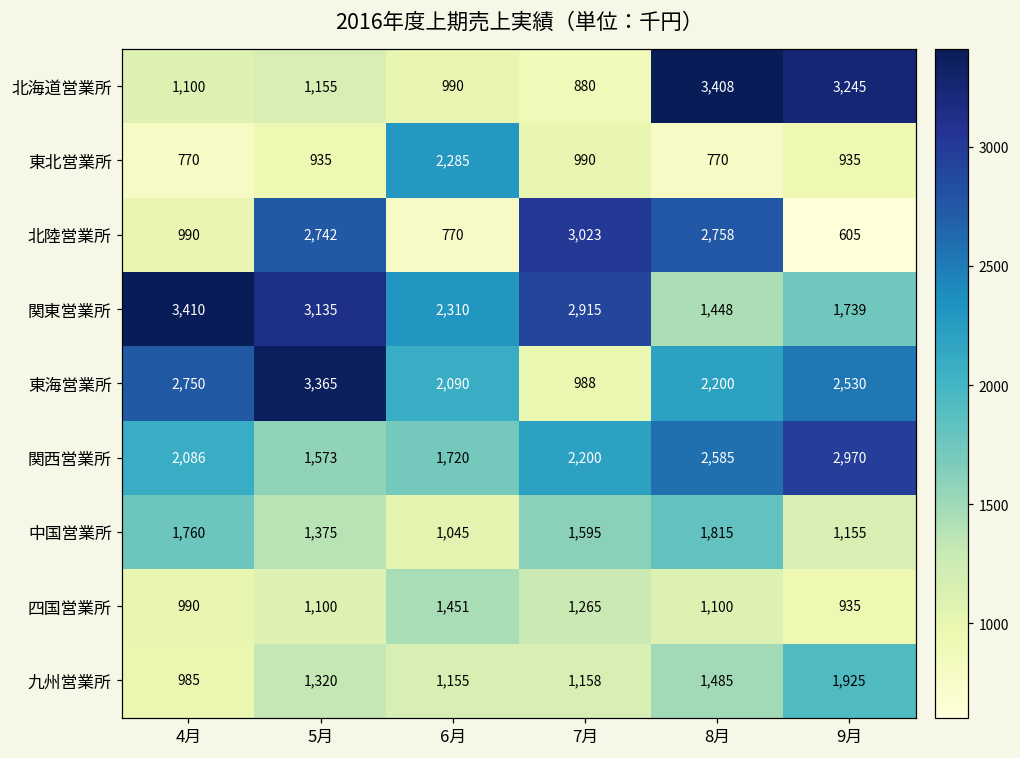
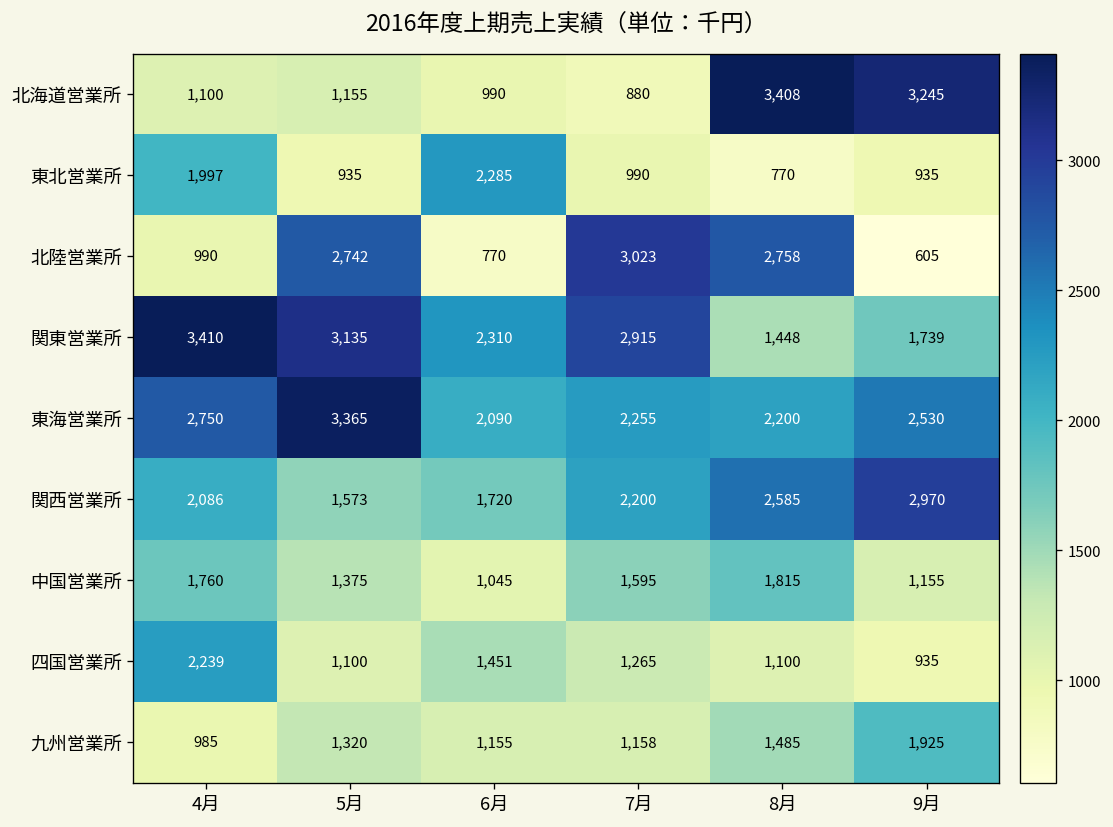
東北営業所, 4月: 770 -> 1,997
東海営業所, 7月: 988 -> 2,255
四国営業所, 4月: 990 -> 2,239
